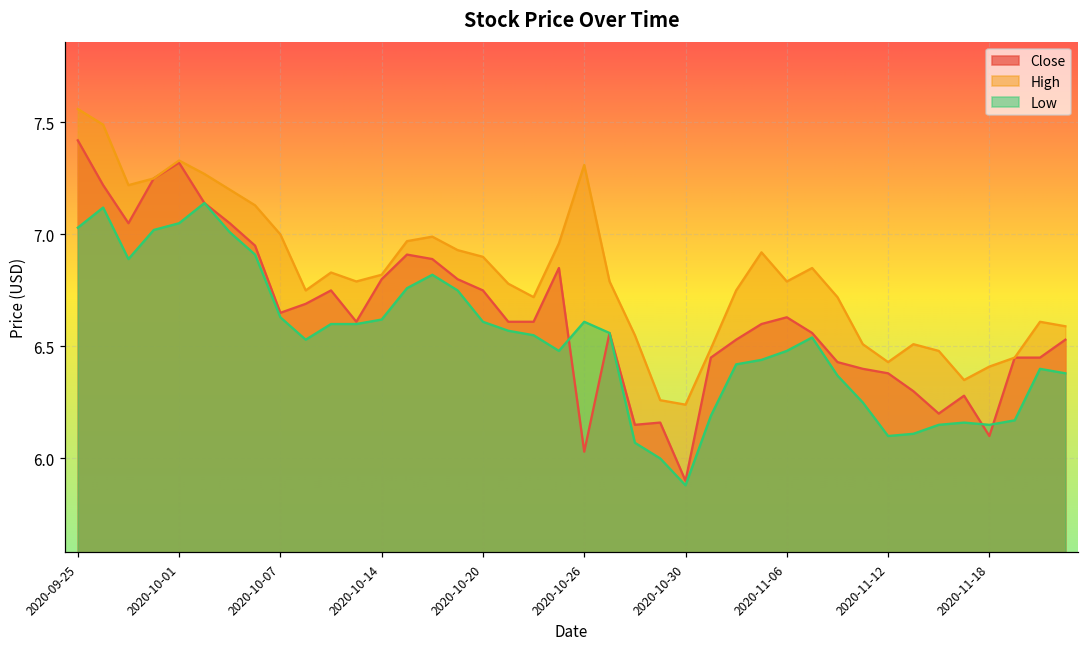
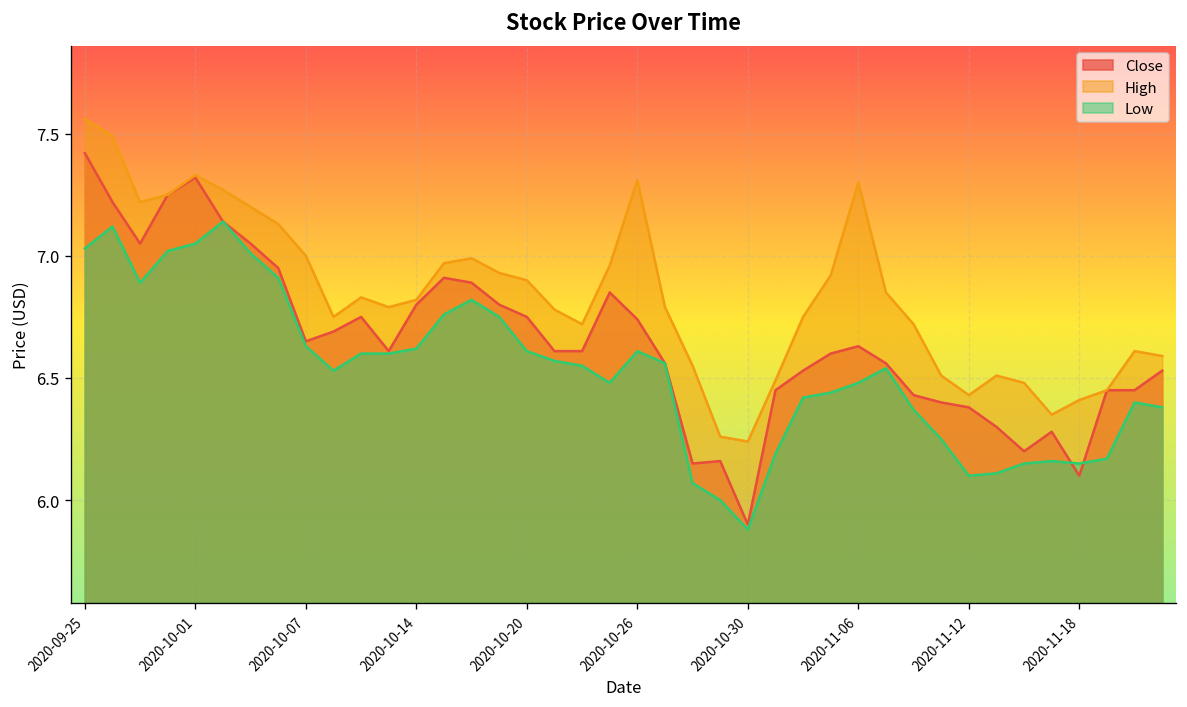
Close, 2020-10-26: 6.03 -> 6.74
High, 2020-11-06: 6.79 -> 7.30
